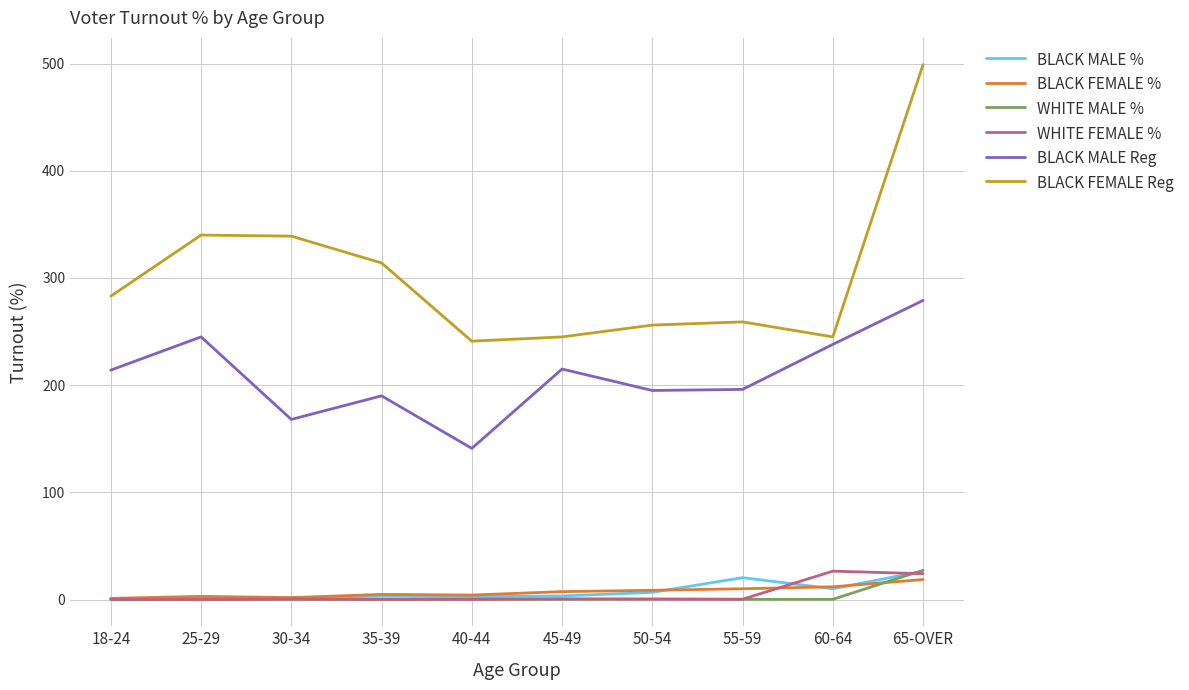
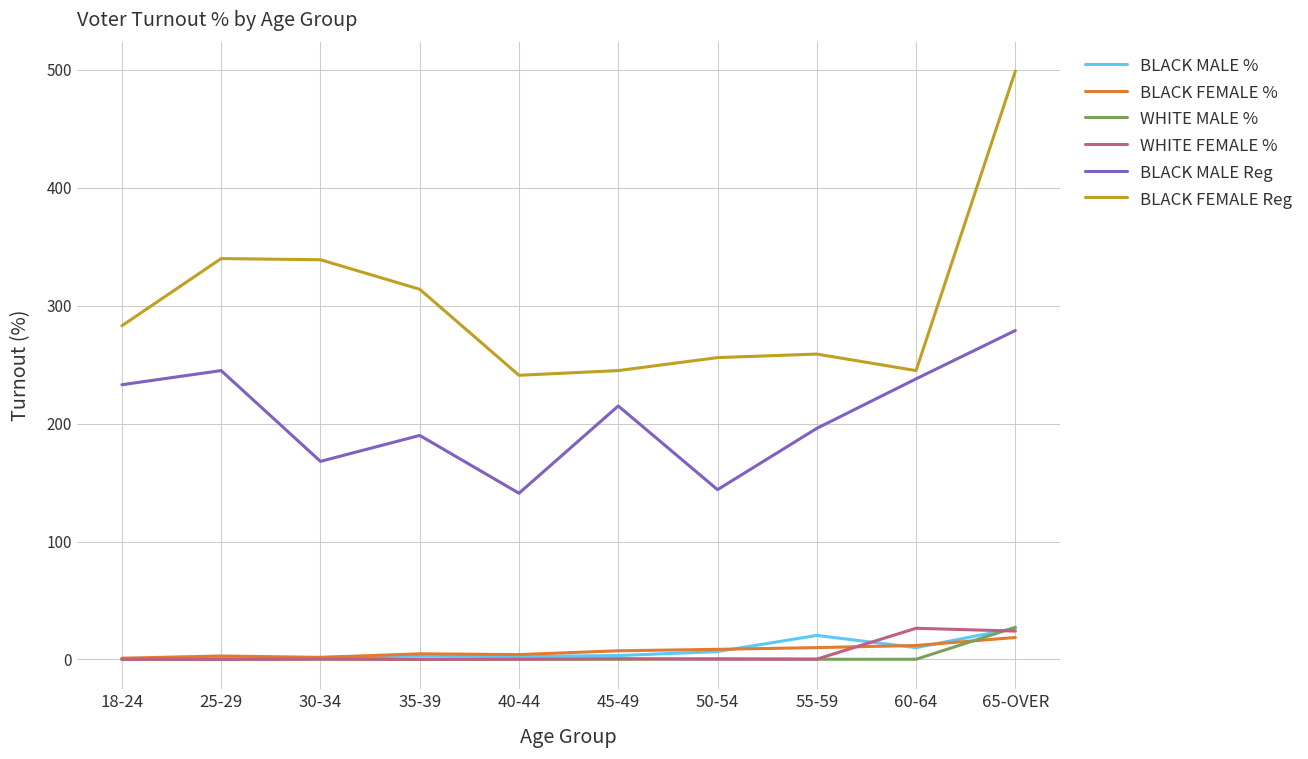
BLACK MALE Reg, 18-24: 214 -> 233
BLACK MALE Reg, 50-54: 195 -> 144
